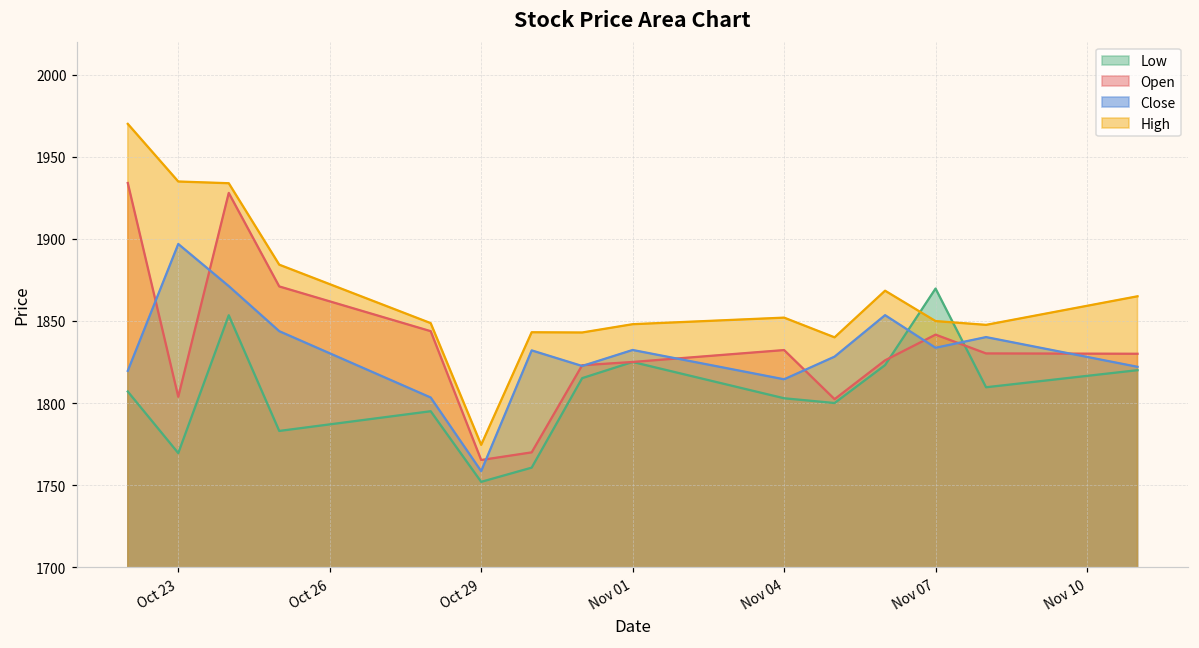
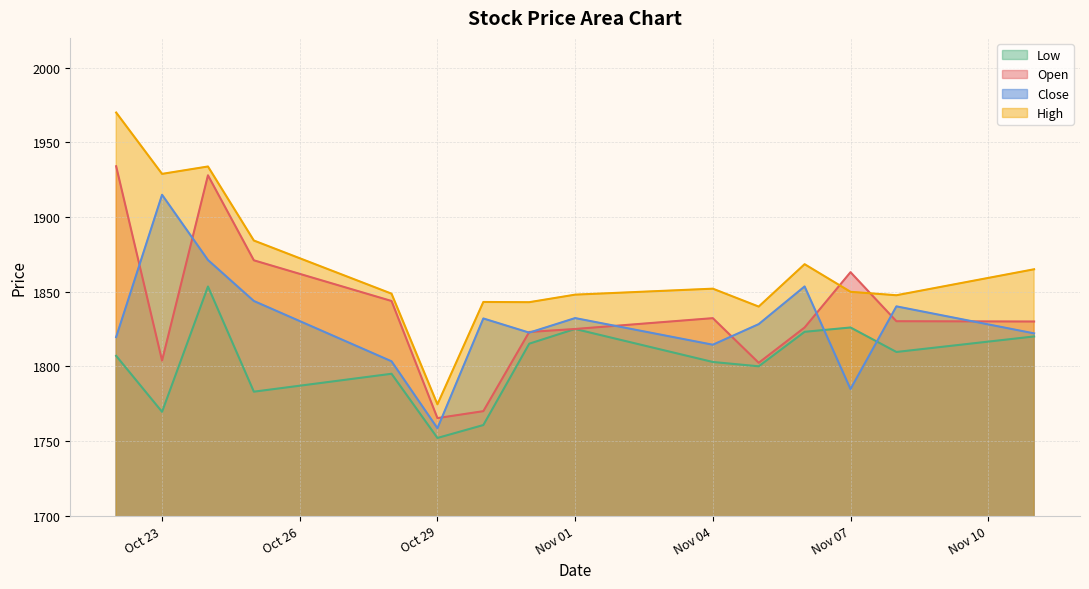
Close, Oct 23: 1897 -> 1915
High, Oct 23: 1935 -> 1929
Low, Nov 07: 1870 -> 1826
Open, Nov 07: 1842 -> 1863
Close, Nov 07: 1834 -> 1785
